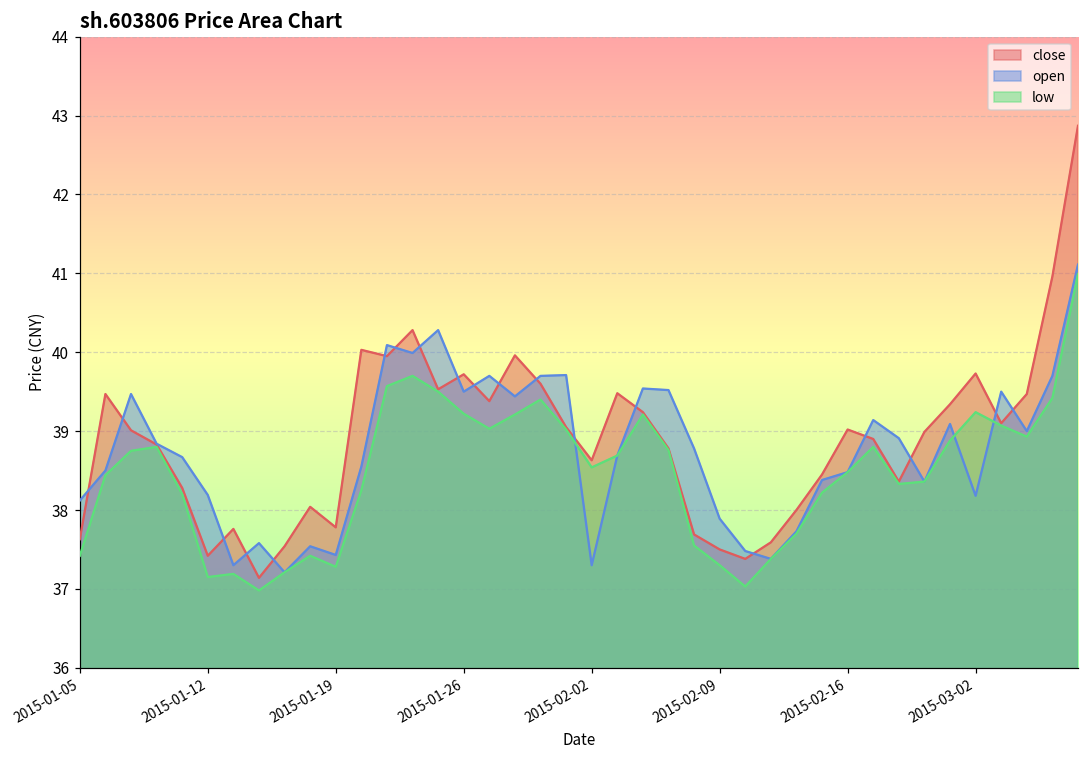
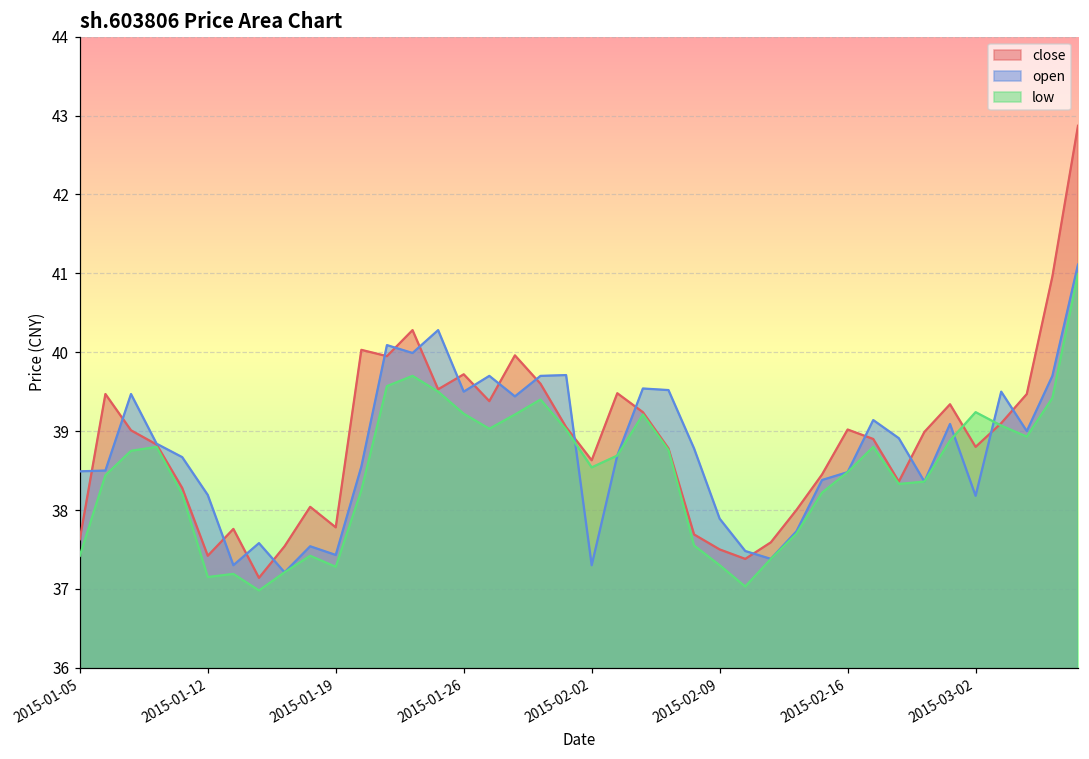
open, 2015-01-05: 38.1 -> 38.5
close, 2015-03-02: 39.7 -> 38.8
